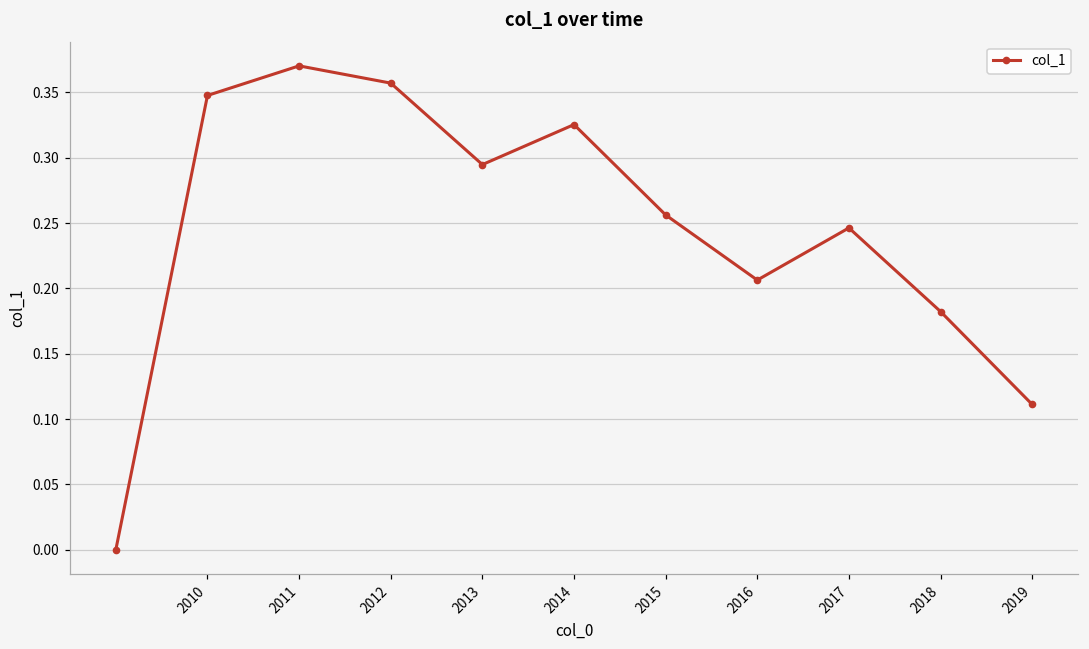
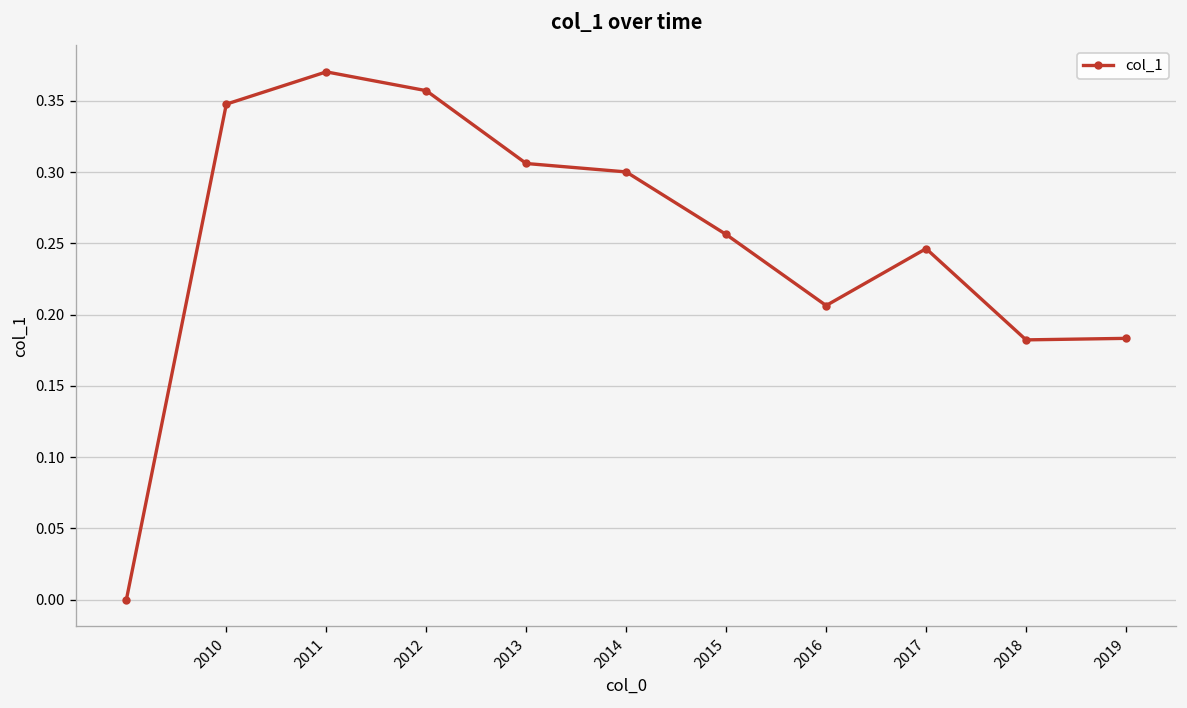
2013: 0.295 -> 0.306
2014: 0.325 -> 0.300
2019: 0.111 -> 0.183
